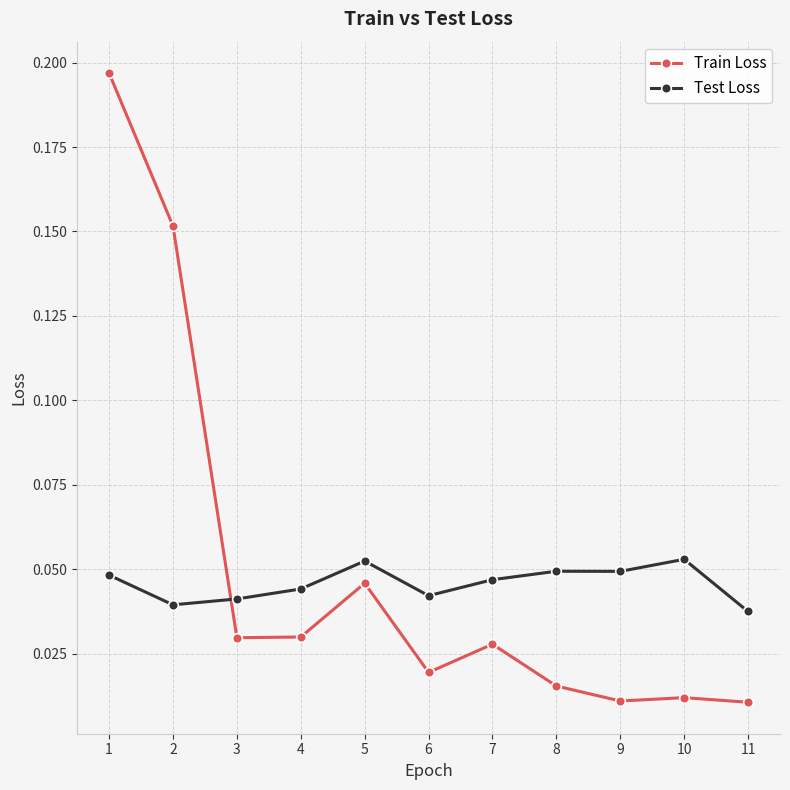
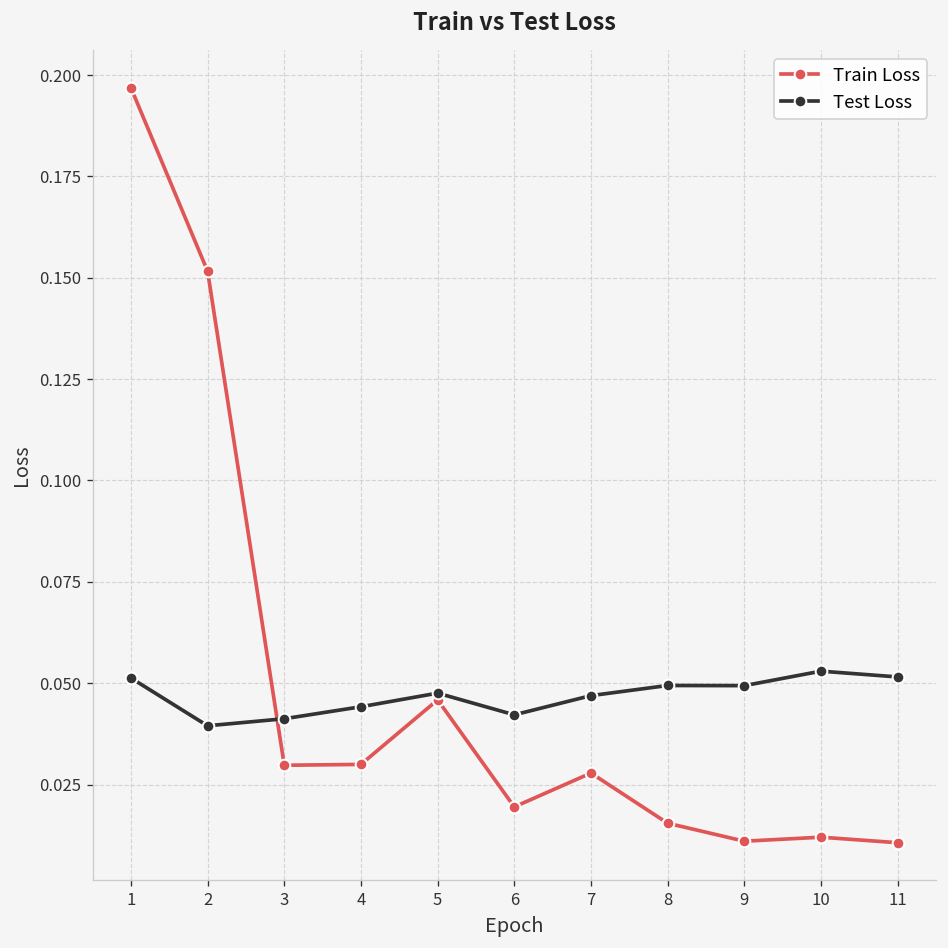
Test Loss, 1: 0.048 -> 0.051
Test Loss, 5: 0.052 -> 0.048
Test Loss, 11: 0.038 -> 0.052
